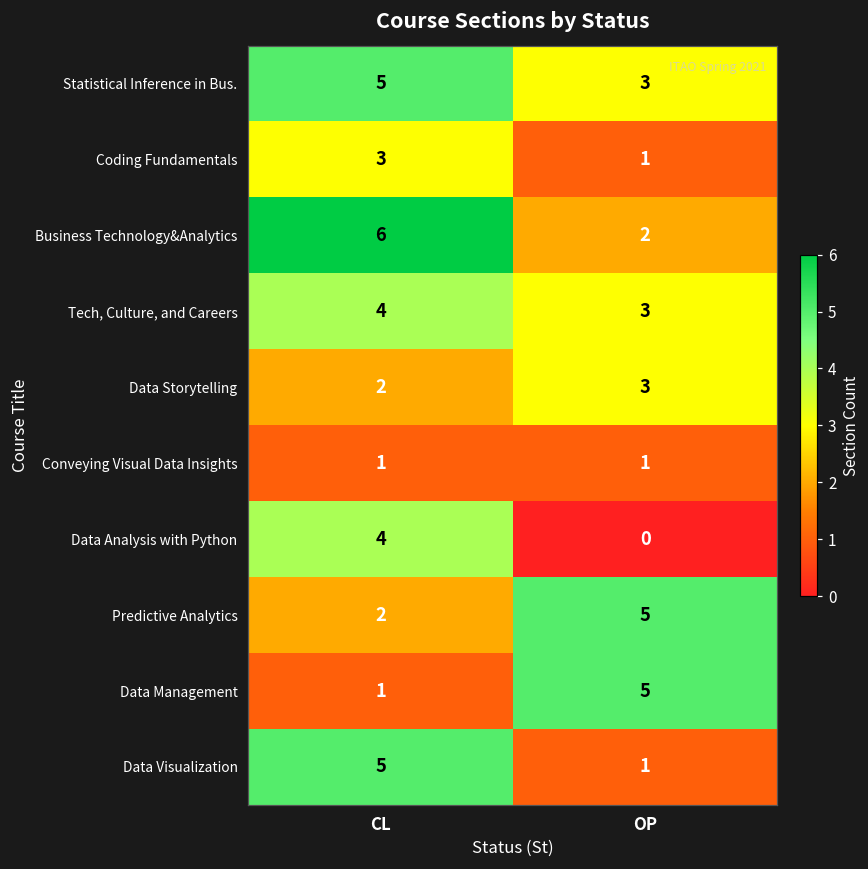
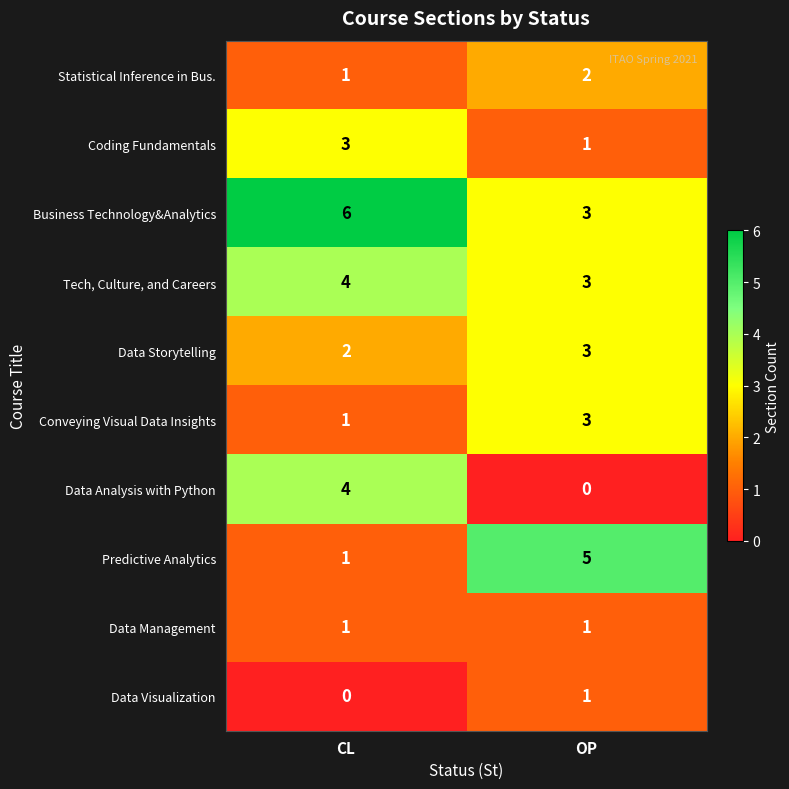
Statistical Inference in Bus., CL: 5 -> 1
Statistical Inference in Bus., OP: 3 -> 2
Business Technology&Analytics, OP: 2 -> 3
Conveying Visual Data Insights, OP: 1 -> 3
Predictive Analytics, CL: 2 -> 1
Data Management, OP: 5 -> 1
Data Visualization, CL: 5 -> 0
